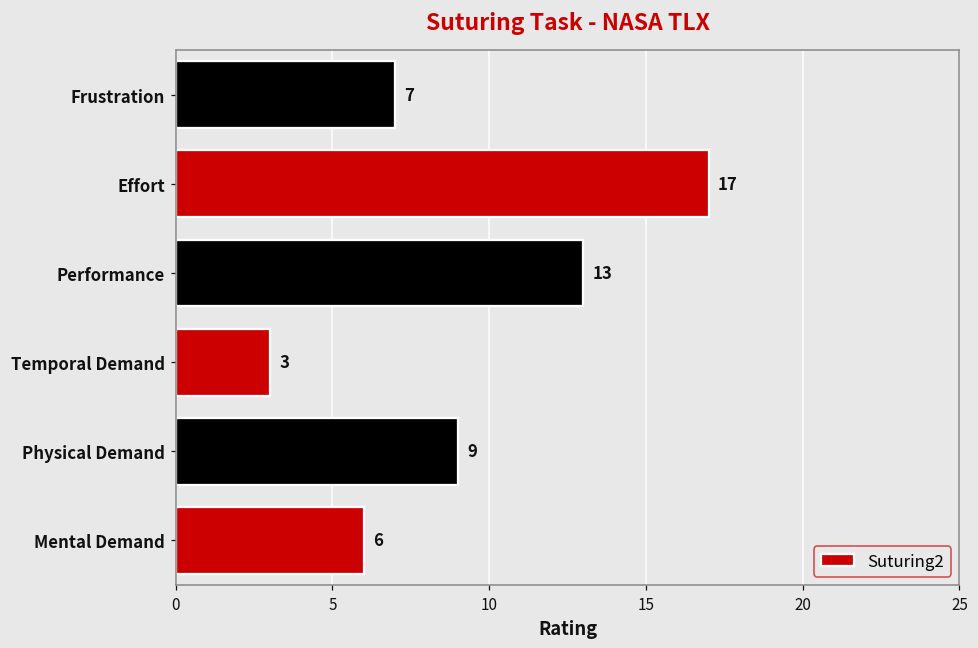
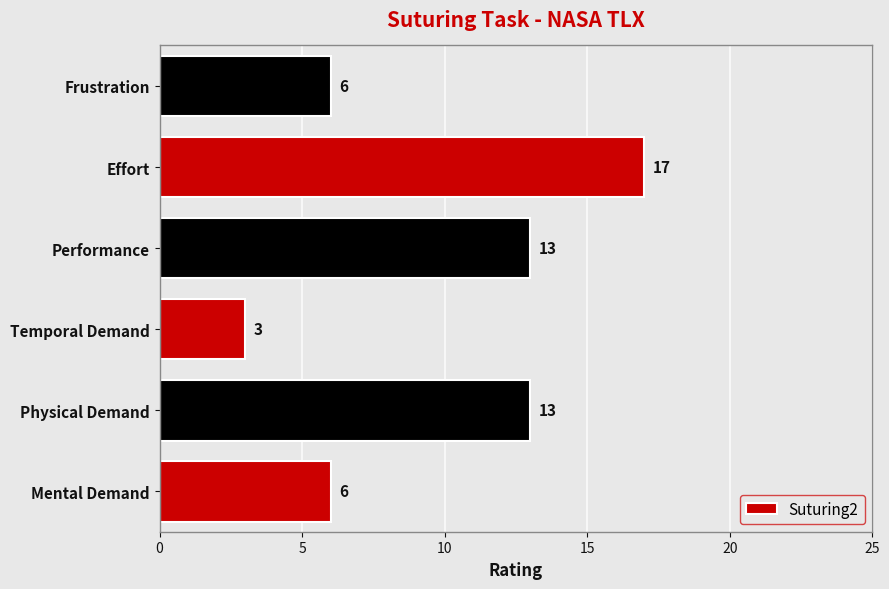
Frustration: 7 -> 6
Physical Demand: 9 -> 13
